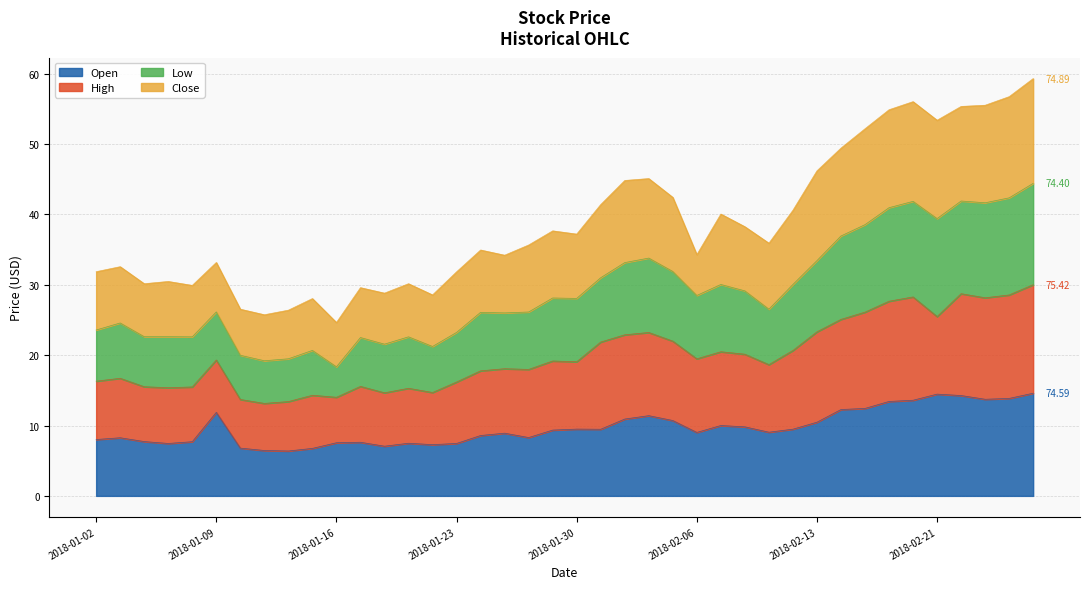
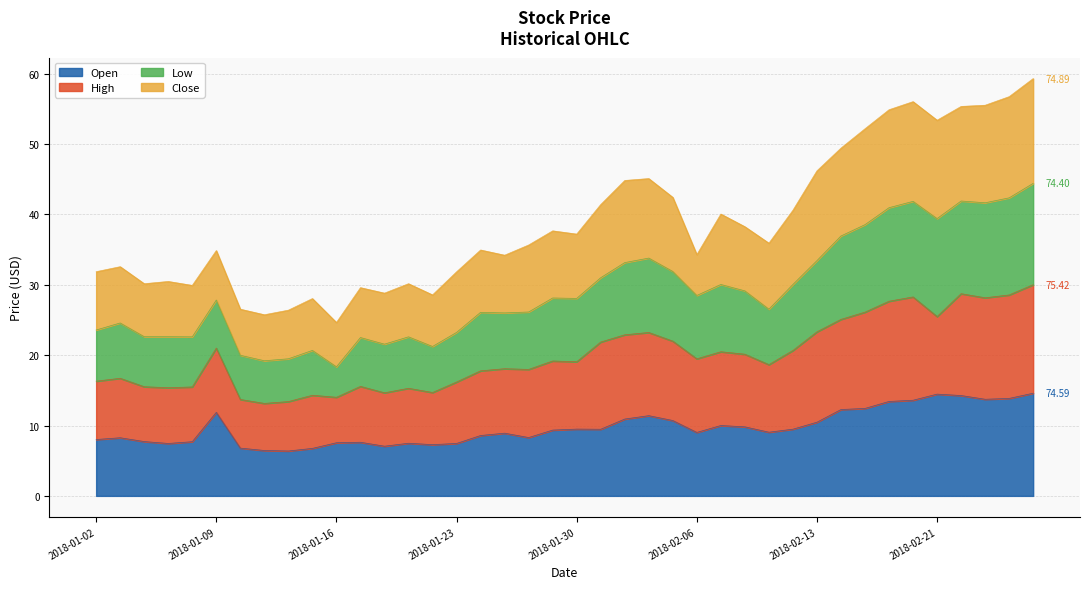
High, 2018-01-09: 7 -> 9
